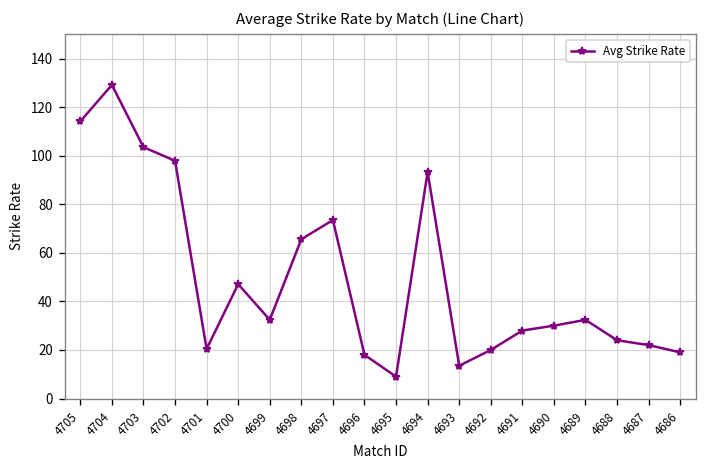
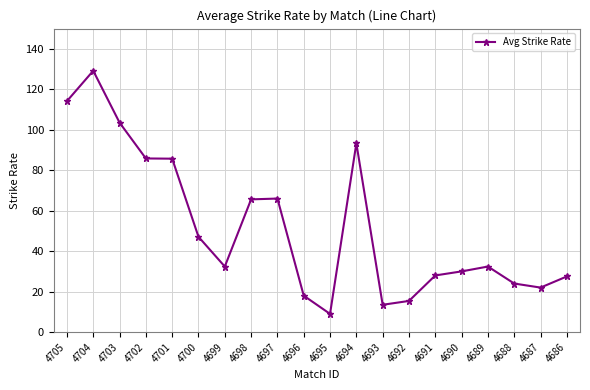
4702: 98 -> 86
4701: 20 -> 86
4697: 74 -> 66
4692: 20 -> 15
4686: 19 -> 28
